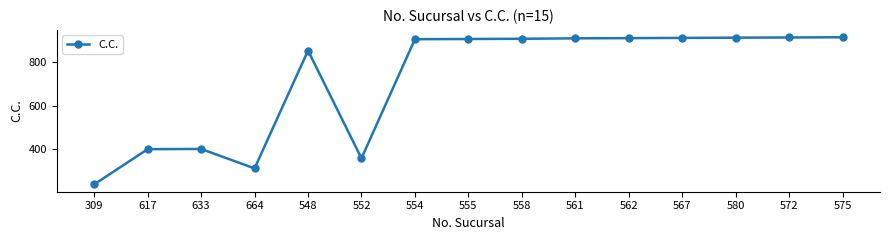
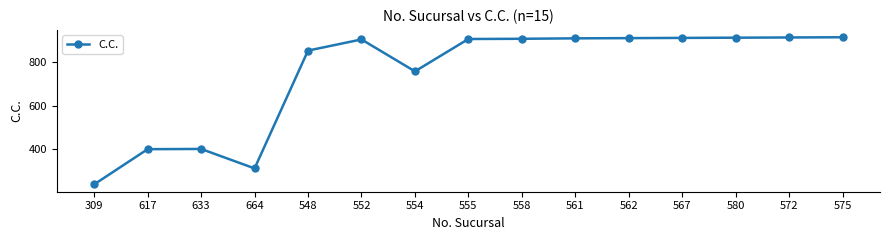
552: 360 -> 900
554: 900 -> 760
